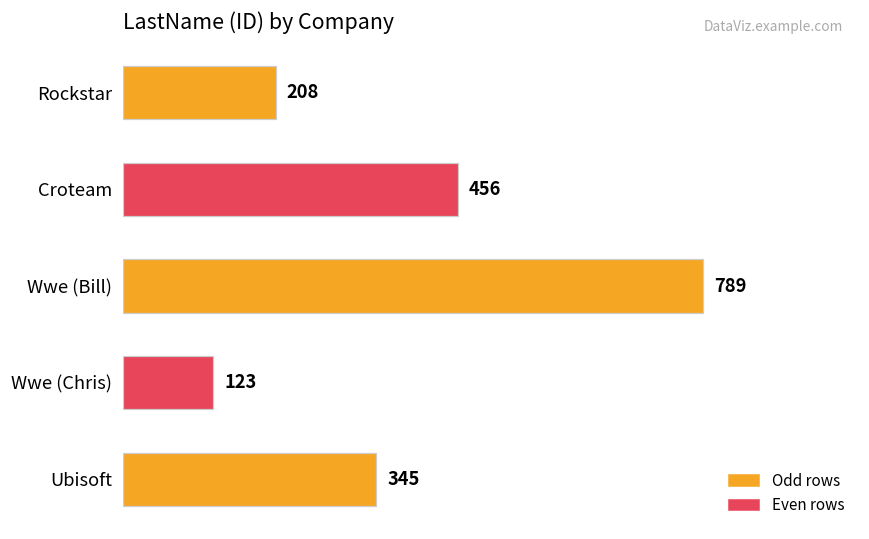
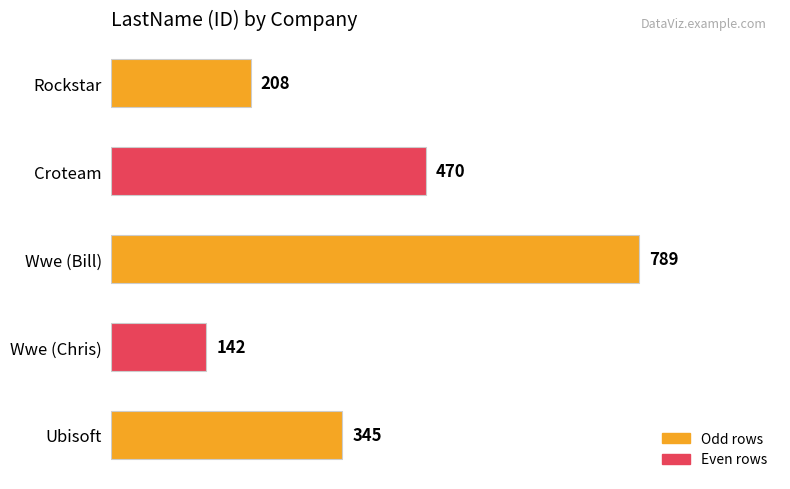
Croteam: 456 -> 470
Wwe (Chris): 123 -> 142
